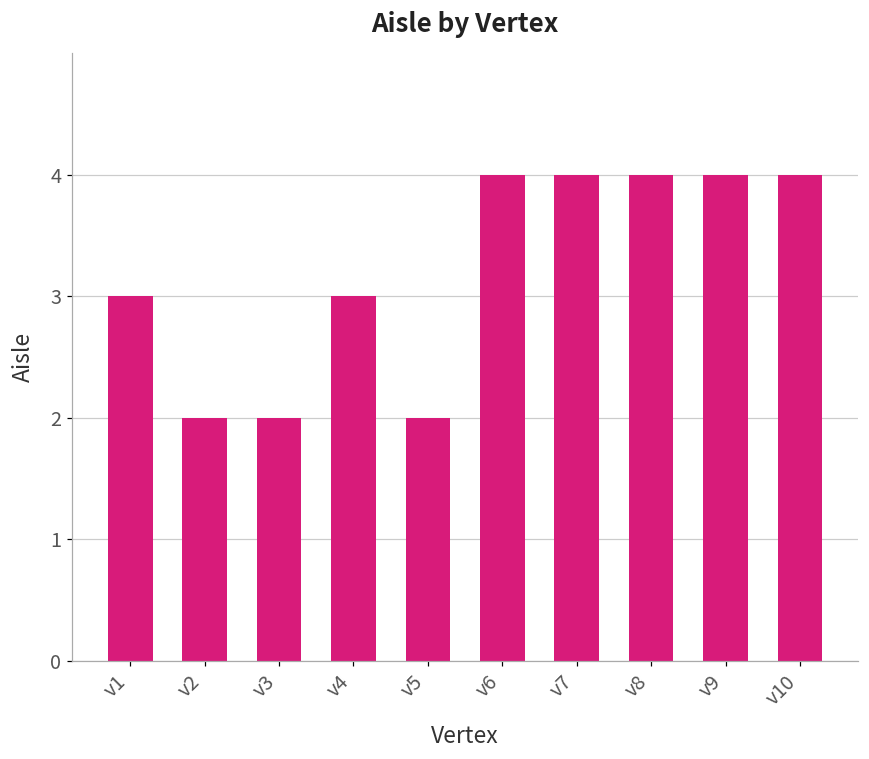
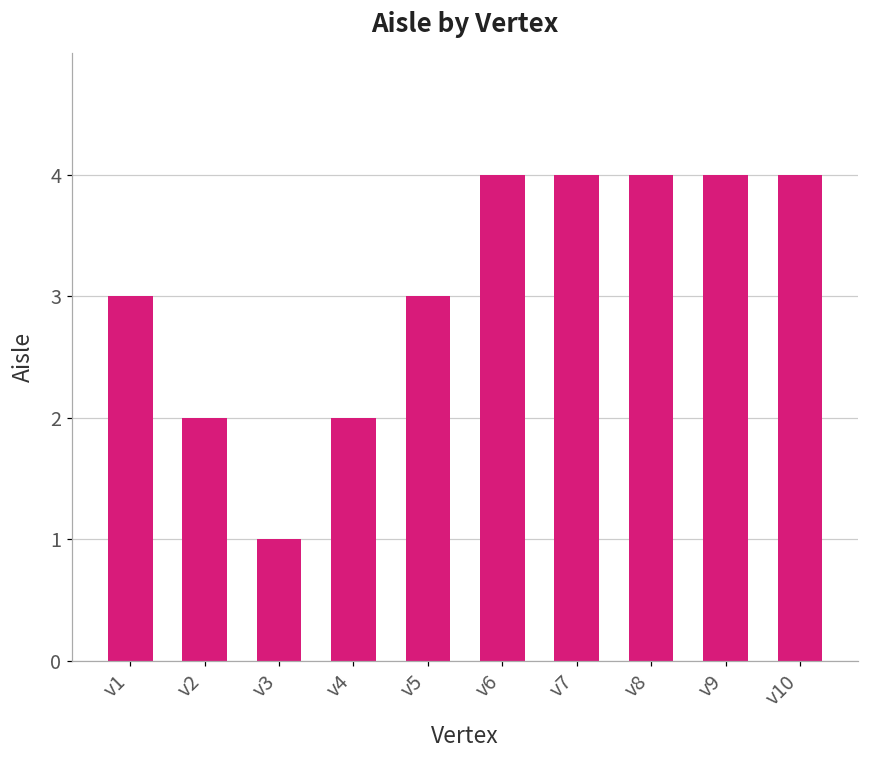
v3: 2 -> 1
v4: 3 -> 2
v5: 2 -> 3
